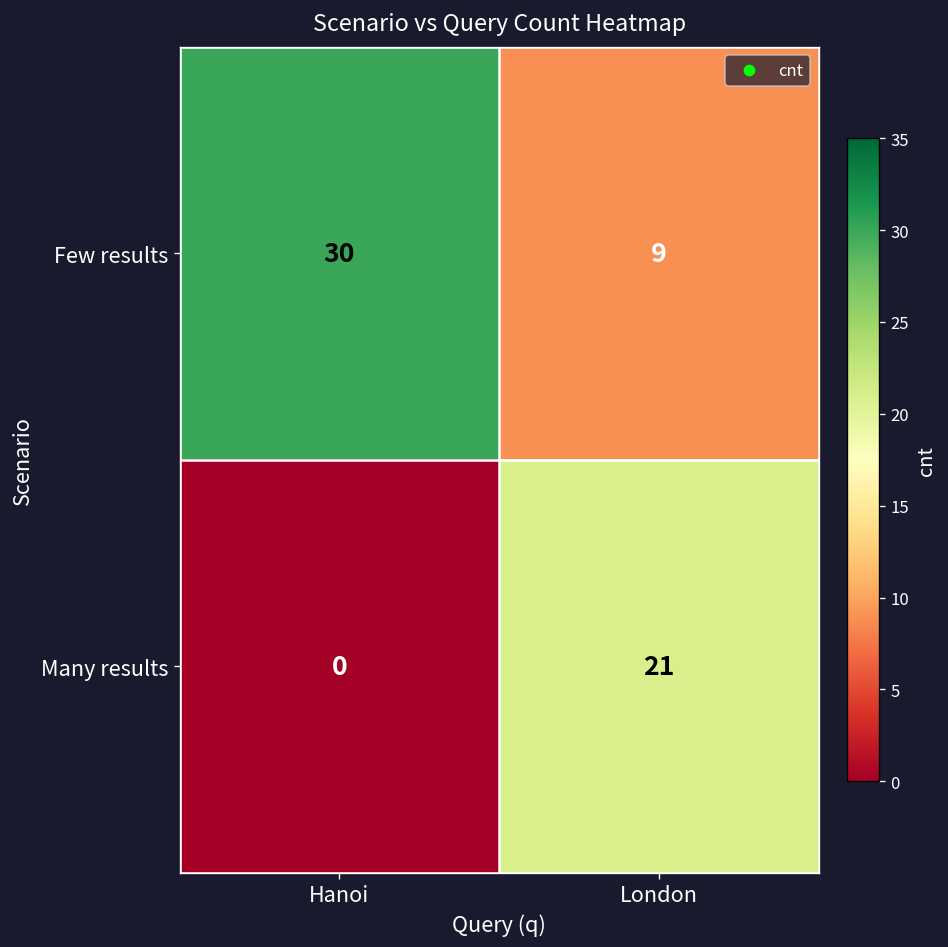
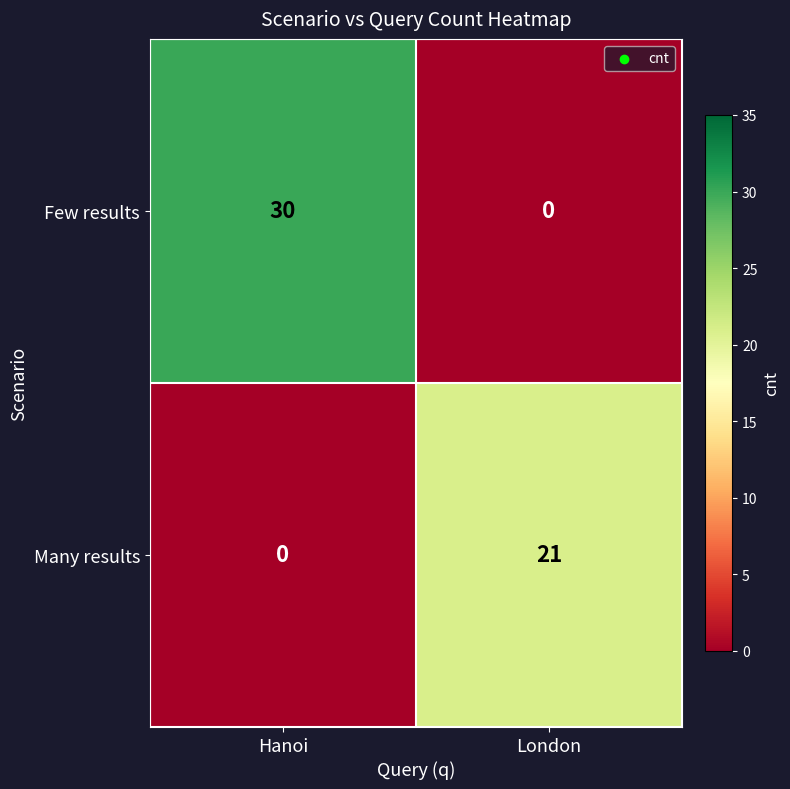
Few results, London: 9 -> 0
